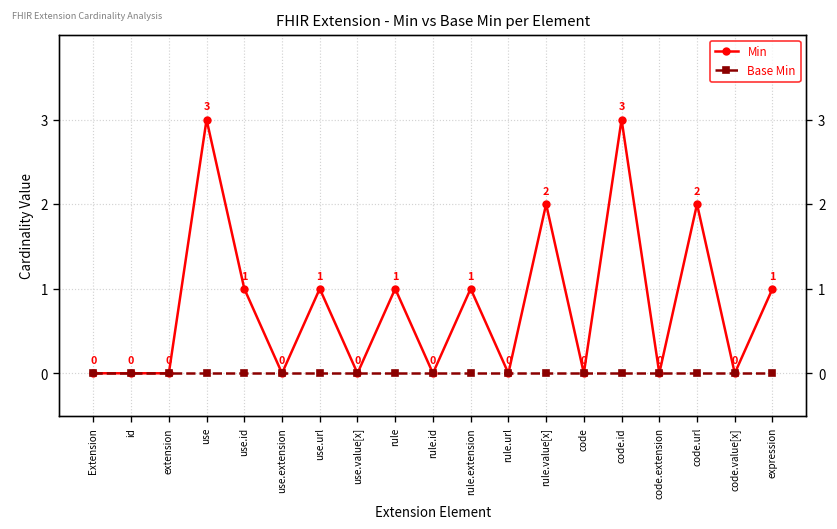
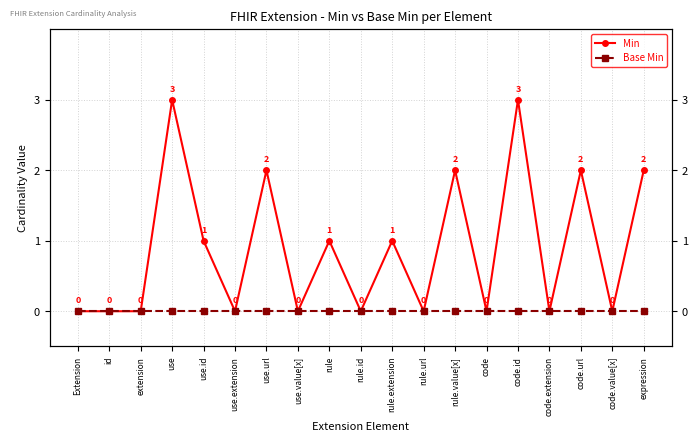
Min, use.url: 1 -> 2
Min, expression: 1 -> 2
